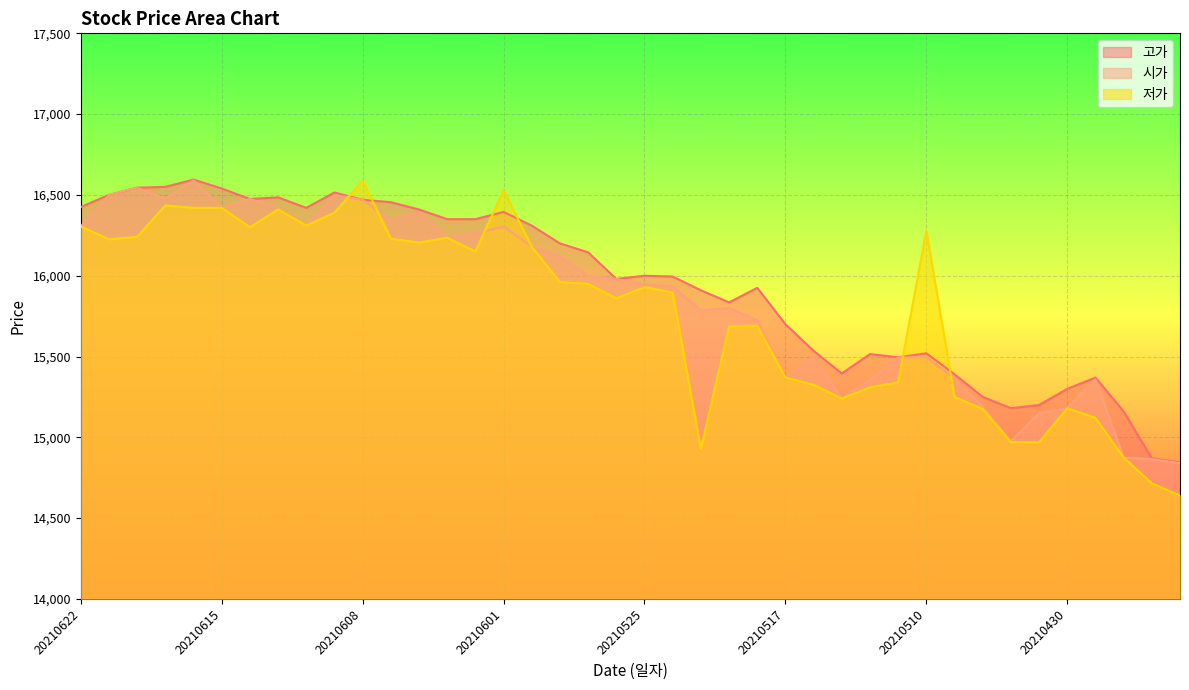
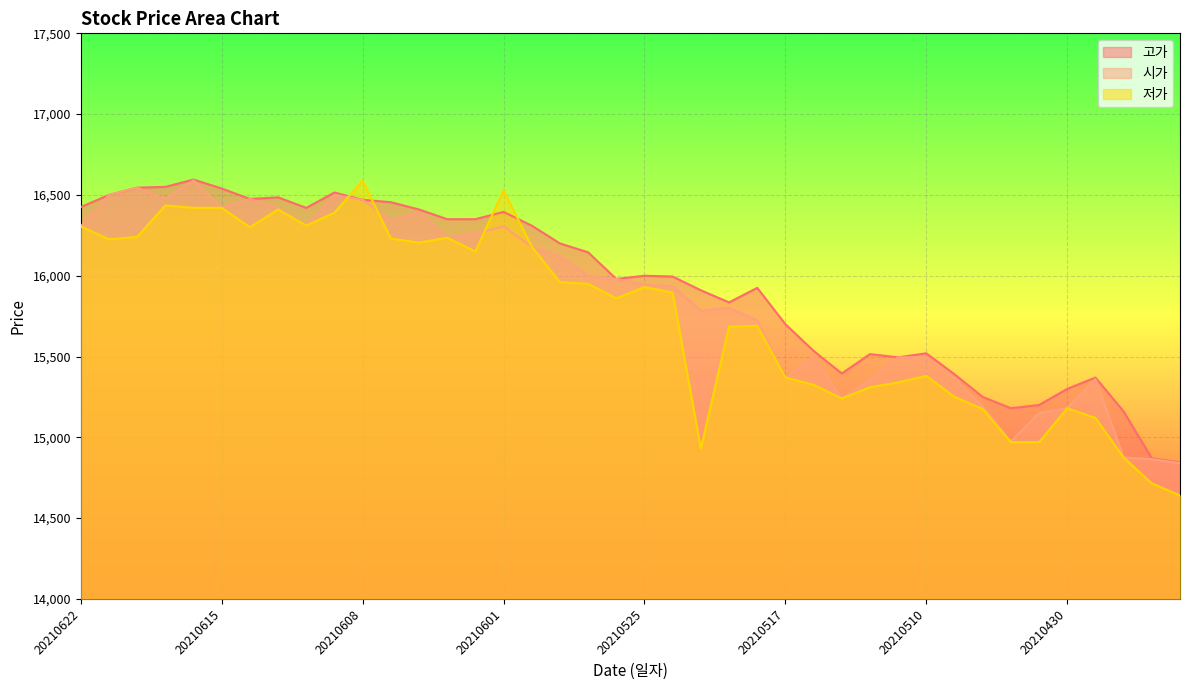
저가, 20210510: 16,280 -> 15,380
